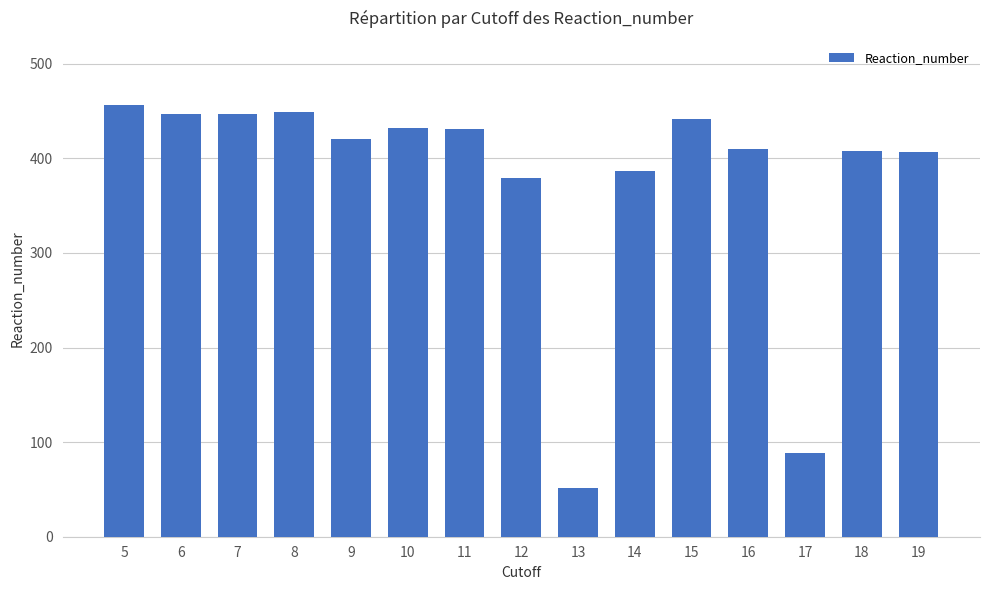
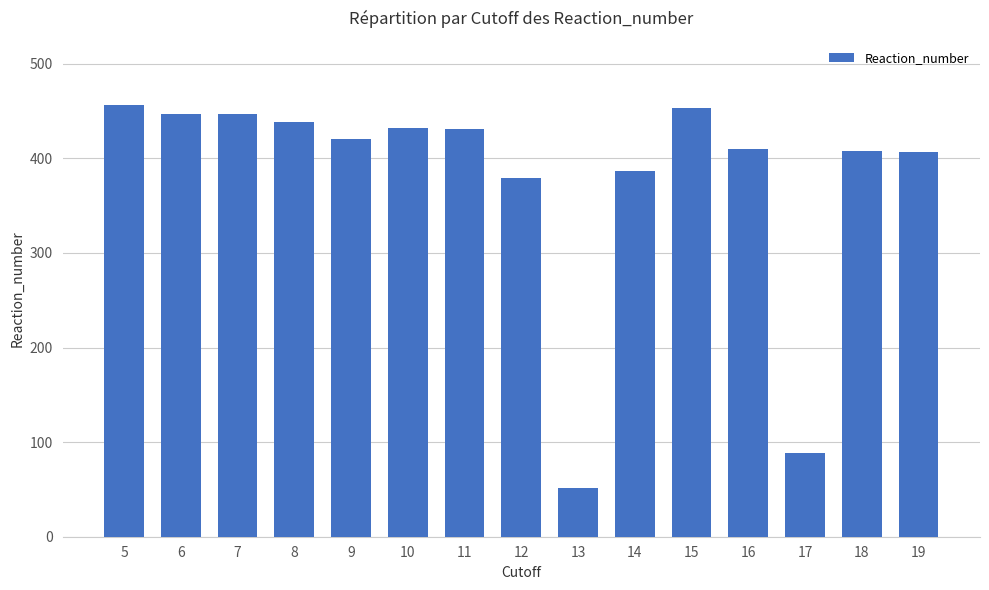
8: 450 -> 440
15: 440 -> 450
